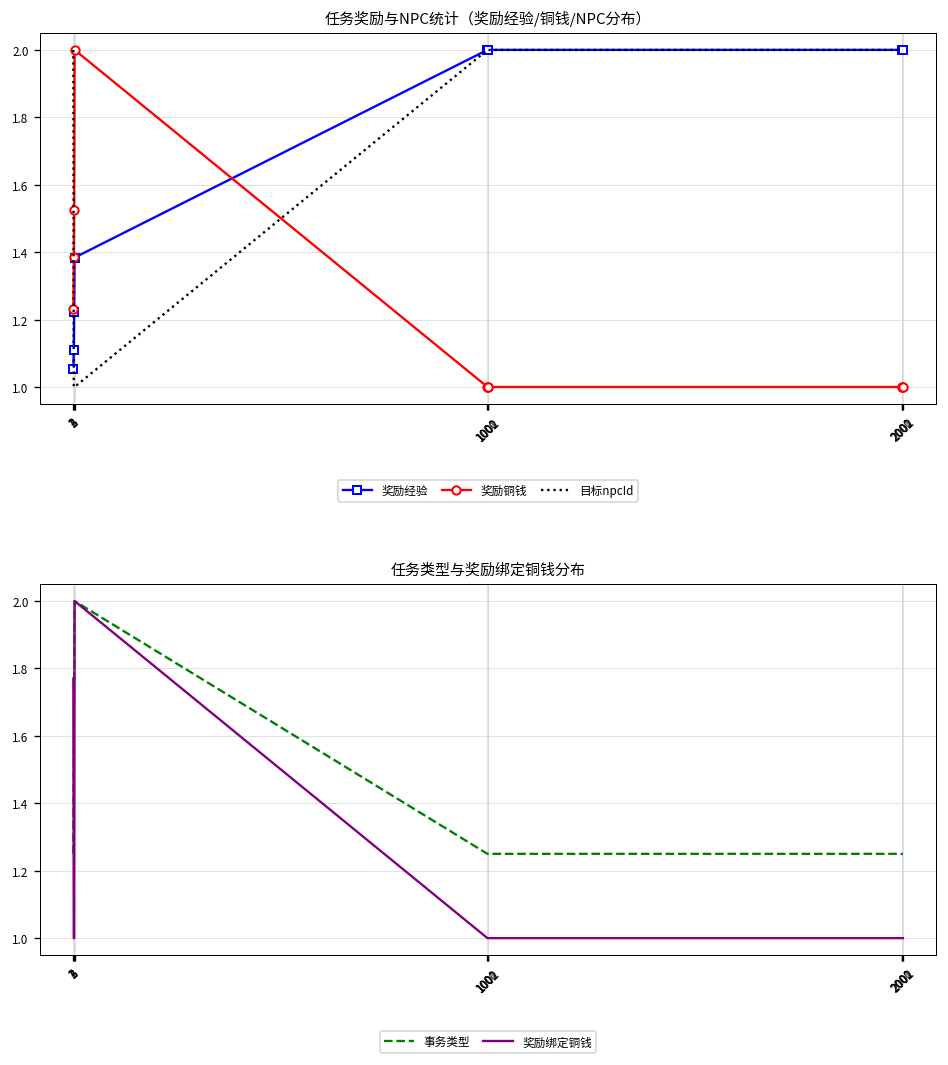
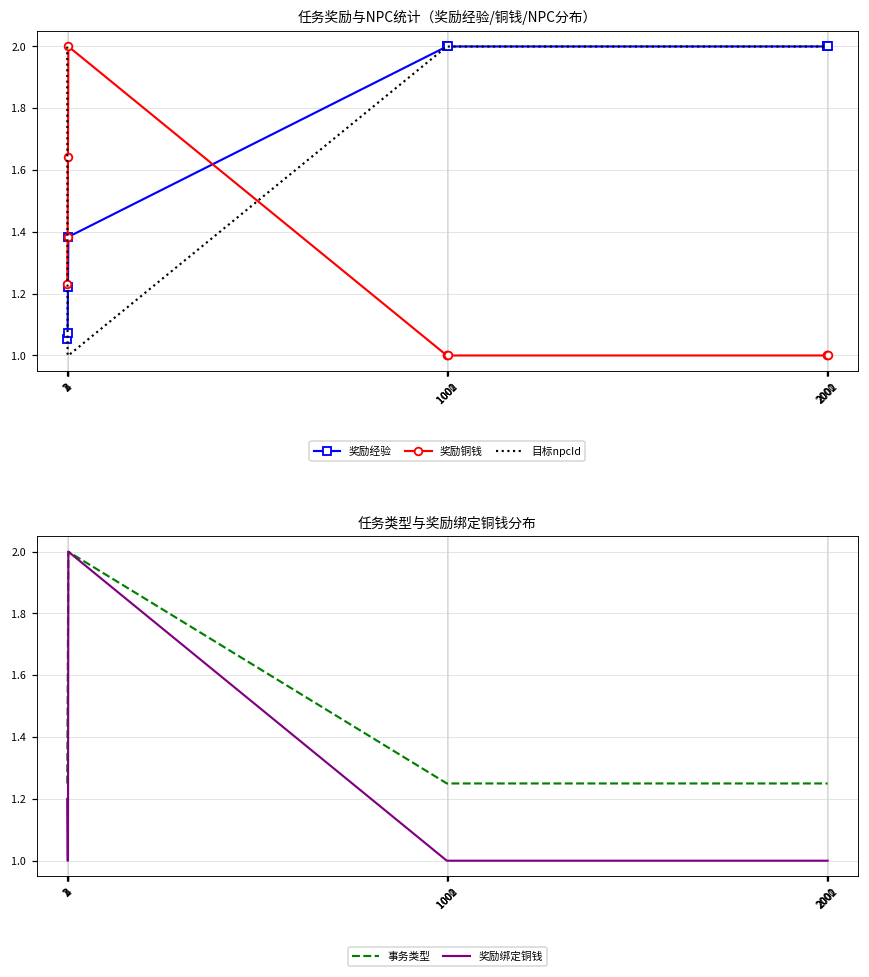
任务奖励与NPC统计（奖励经验/铜钱/NPC分布）, 奖励经验, 2: 1.11 -> 1.07
任务奖励与NPC统计（奖励经验/铜钱/NPC分布）, 奖励铜钱, 3: 1.53 -> 1.64
任务类型与奖励绑定铜钱分布, 奖励绑定铜钱, 1: 1.77 -> 1.20
